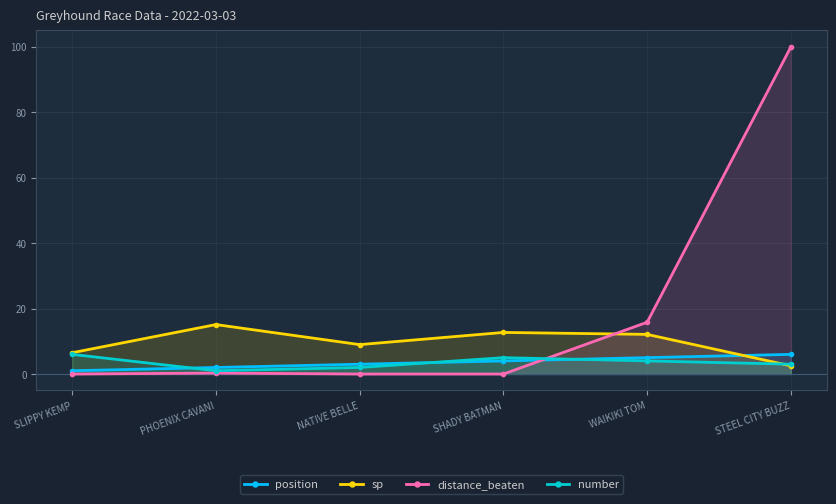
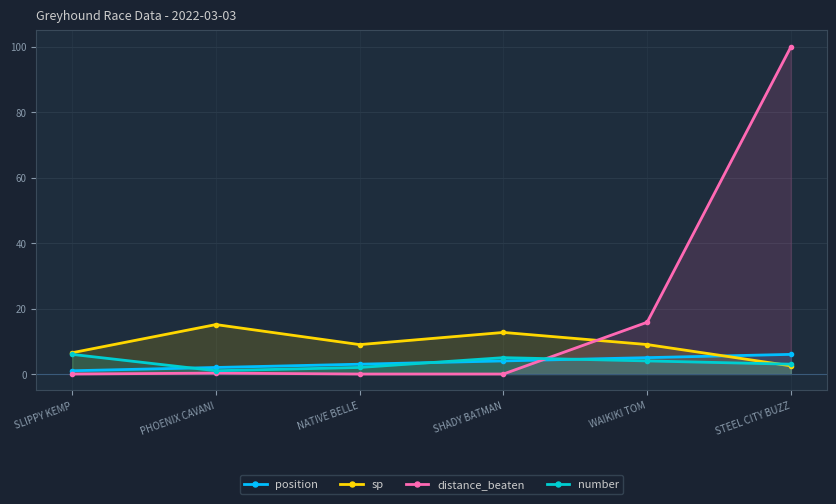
sp, WAIKIKI TOM: 12 -> 9
